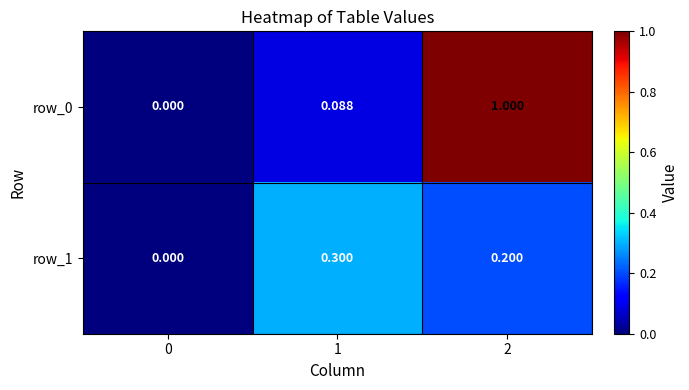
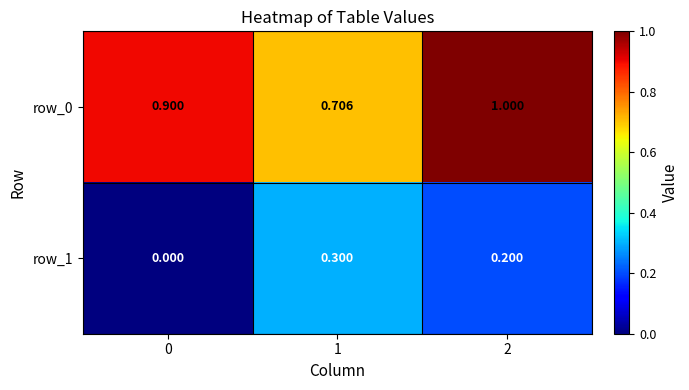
row_0, 0: 0.000 -> 0.900
row_0, 1: 0.088 -> 0.706
